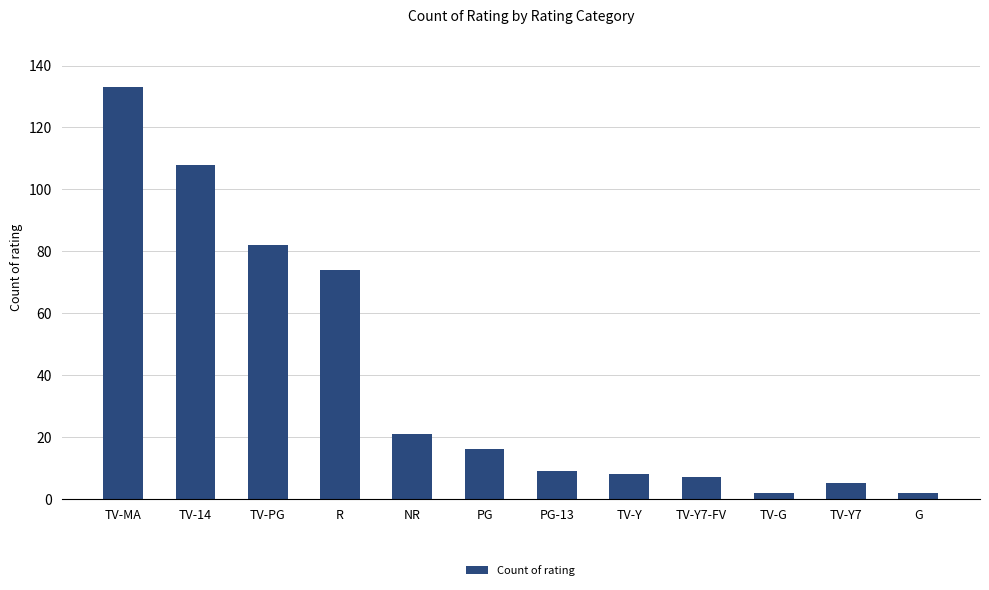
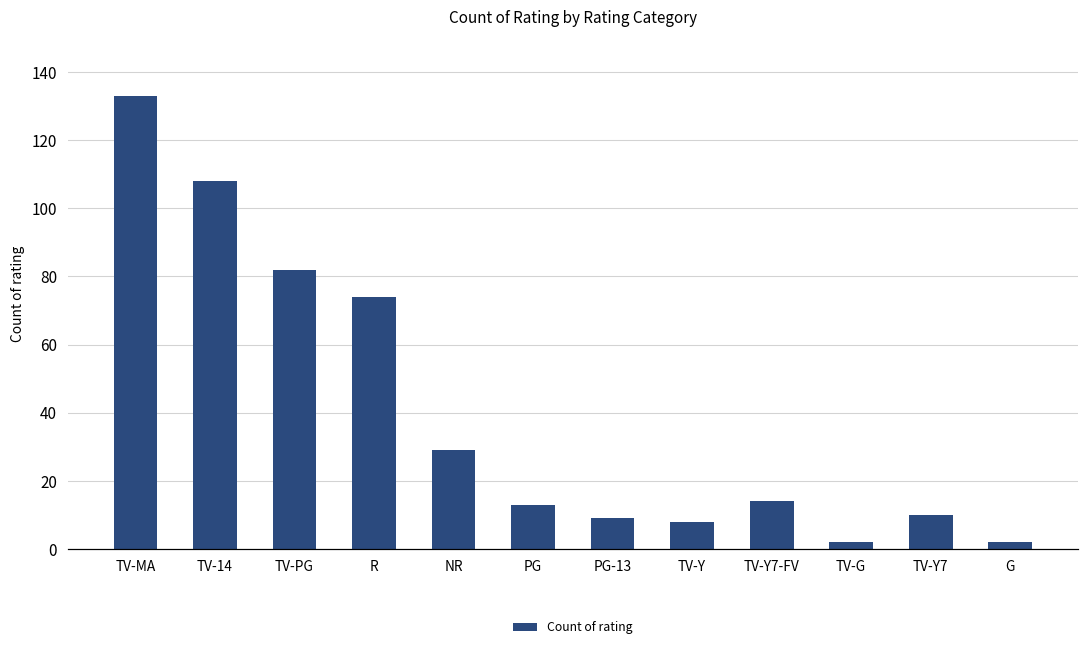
NR: 21 -> 29
PG: 16 -> 13
TV-Y7-FV: 7 -> 14
TV-Y7: 5 -> 10
